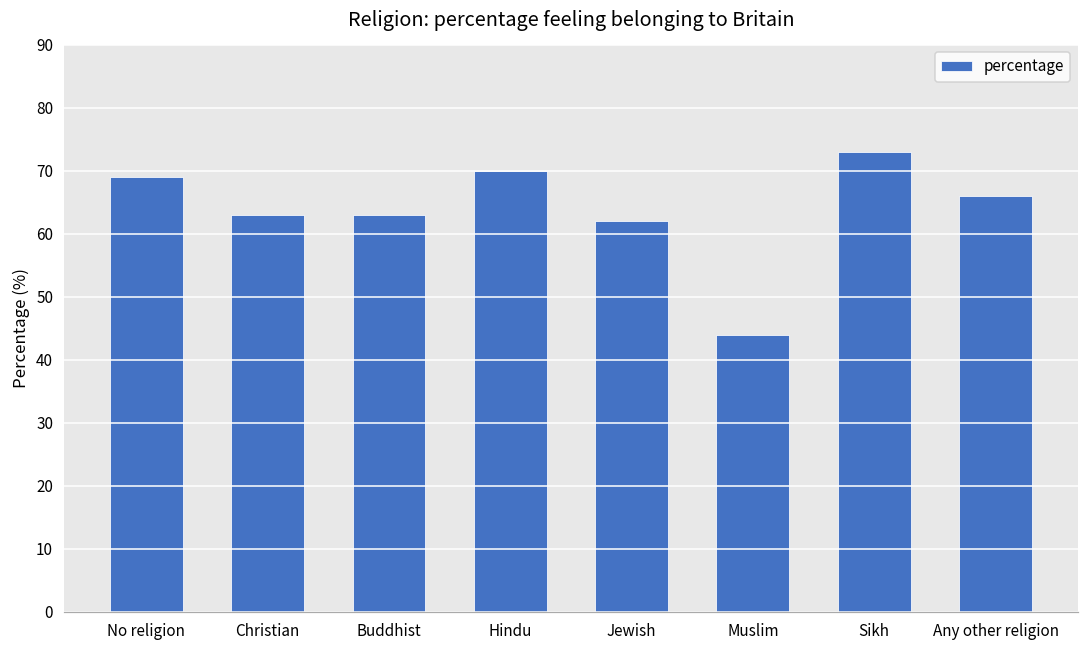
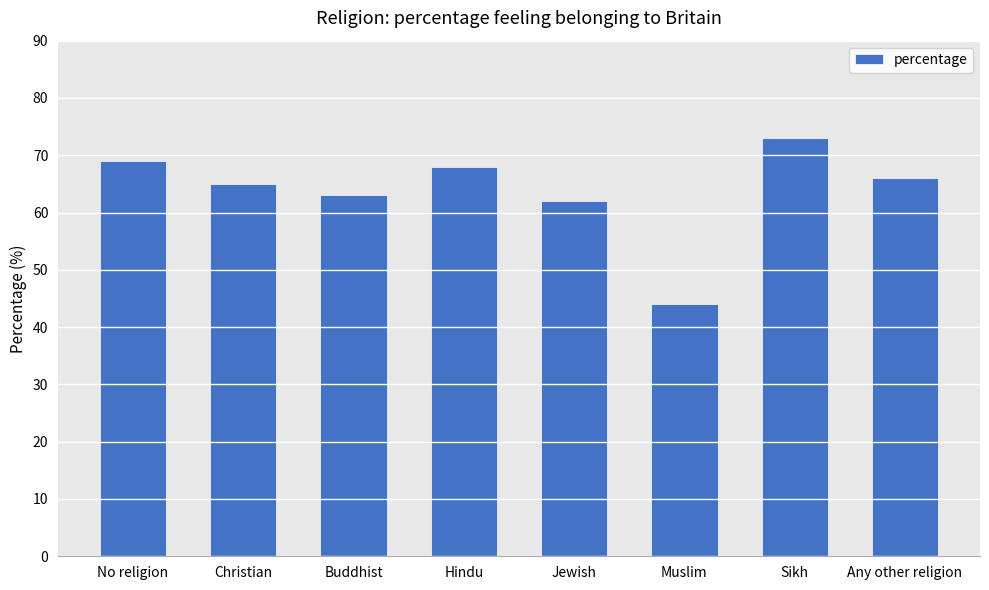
Christian: 63 -> 65
Hindu: 70 -> 68
